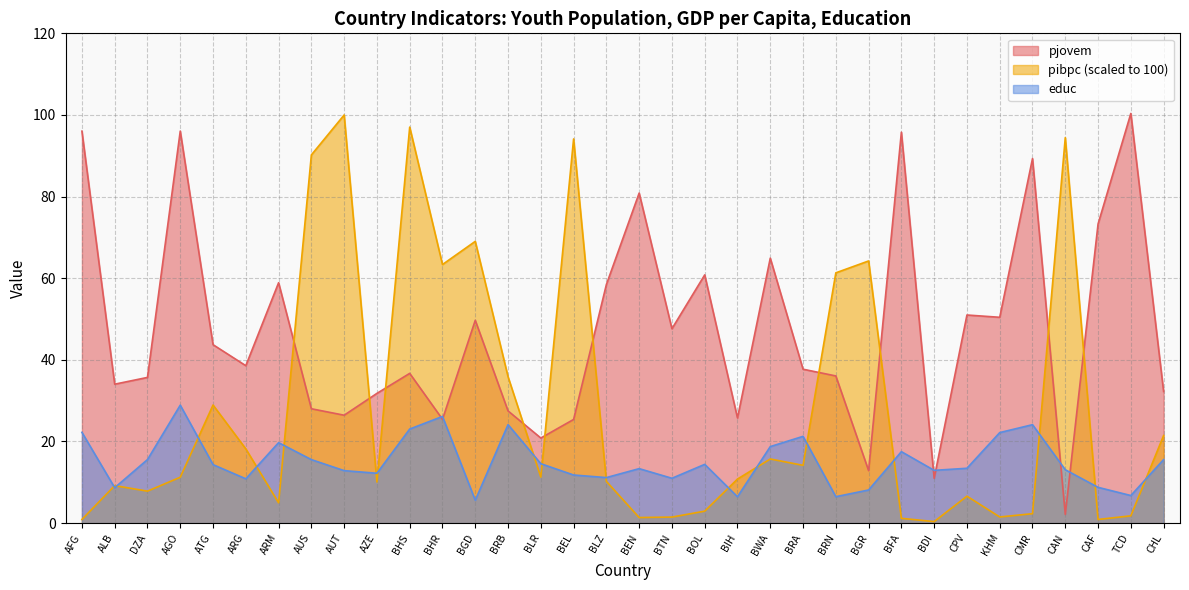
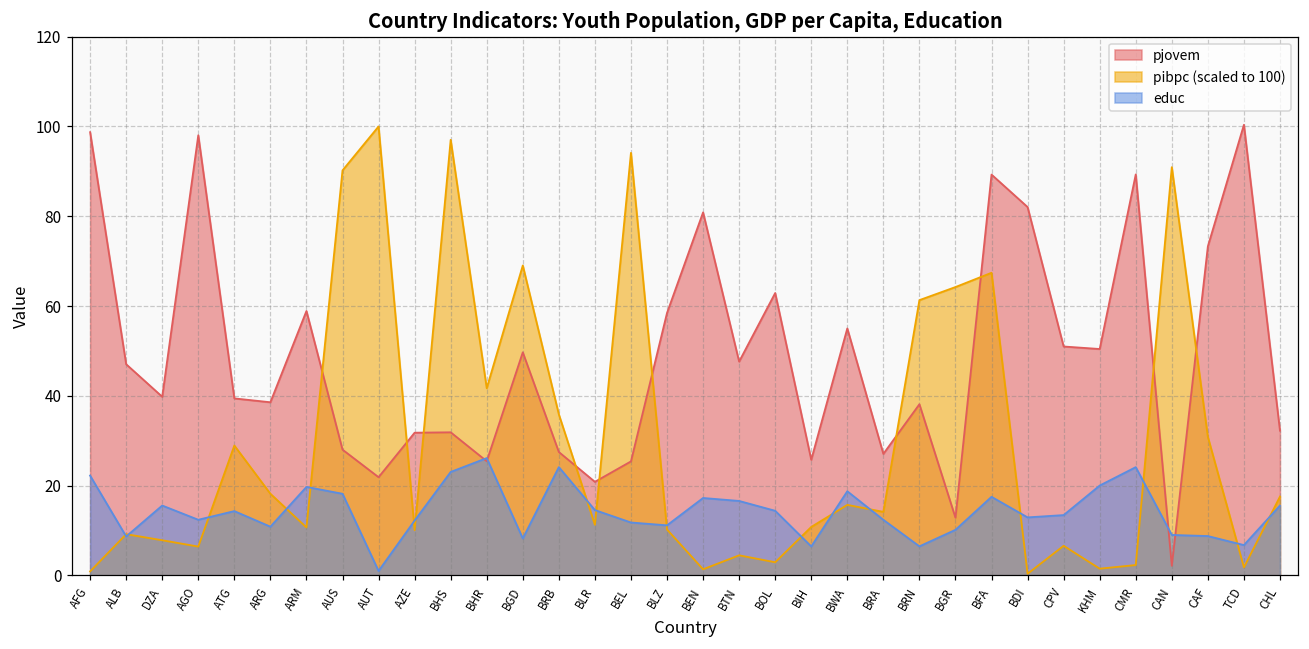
pjovem, AFG: 96 -> 99
pjovem, ALB: 34 -> 47
pjovem, DZA: 36 -> 40
pjovem, AGO: 96 -> 98
pibpc (scaled to 100), AGO: 11 -> 6
educ, AGO: 29 -> 12
pjovem, ATG: 44 -> 39
pibpc (scaled to 100), ARM: 5 -> 11
educ, AUS: 16 -> 18
pjovem, AUT: 26 -> 22
educ, AUT: 13 -> 1
pjovem, BHS: 37 -> 32
pibpc (scaled to 100), BHR: 63 -> 42
educ, BGD: 6 -> 8
educ, BEN: 13 -> 17
pibpc (scaled to 100), BTN: 1 -> 4
educ, BTN: 11 -> 17
pjovem, BOL: 61 -> 63
pjovem, BWA: 65 -> 55
pjovem, BRA: 38 -> 27
educ, BRA: 21 -> 12
pjovem, BRN: 36 -> 38
educ, BGR: 8 -> 10
pjovem, BFA: 96 -> 89
pibpc (scaled to 100), BFA: 1 -> 67
pjovem, BDI: 11 -> 82
educ, KHM: 22 -> 20
pibpc (scaled to 100), CAN: 94 -> 91
educ, CAN: 13 -> 9
pibpc (scaled to 100), CAF: 1 -> 31
pibpc (scaled to 100), CHL: 21 -> 18
